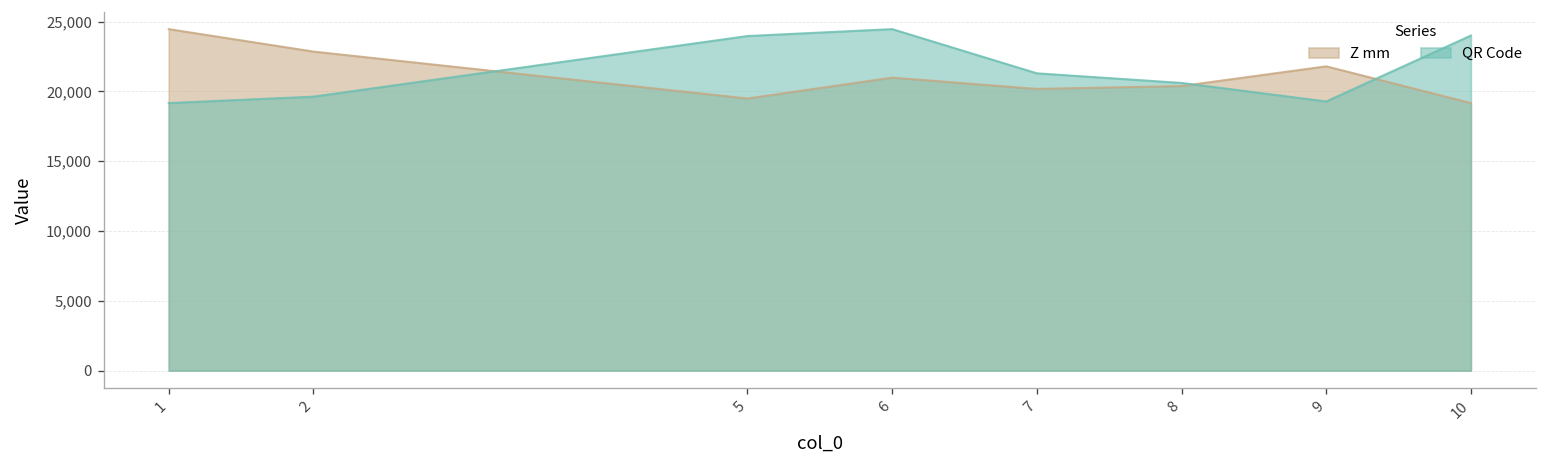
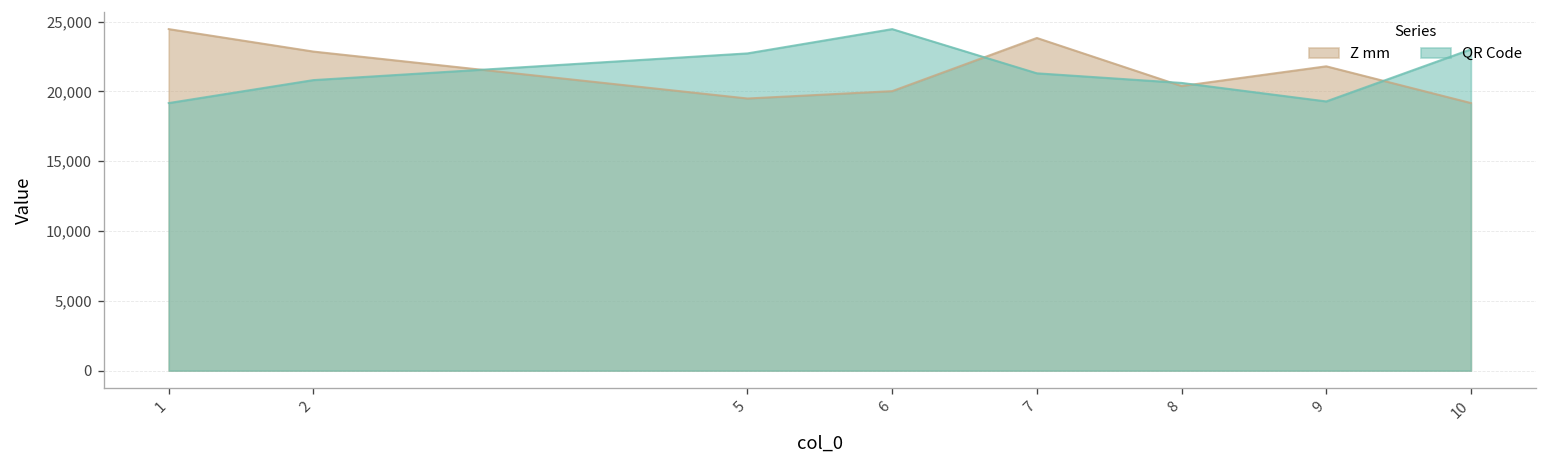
QR Code, 2: 19,600 -> 20,800
QR Code, 5: 24,000 -> 22,700
Z mm, 6: 21,000 -> 20,000
Z mm, 7: 20,200 -> 23,800
QR Code, 10: 24,000 -> 23,000
